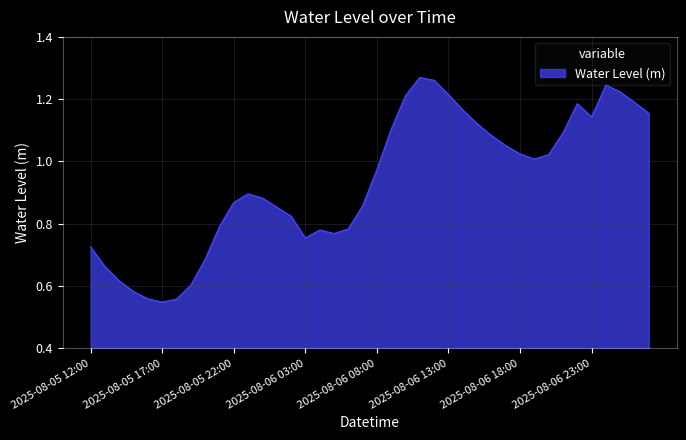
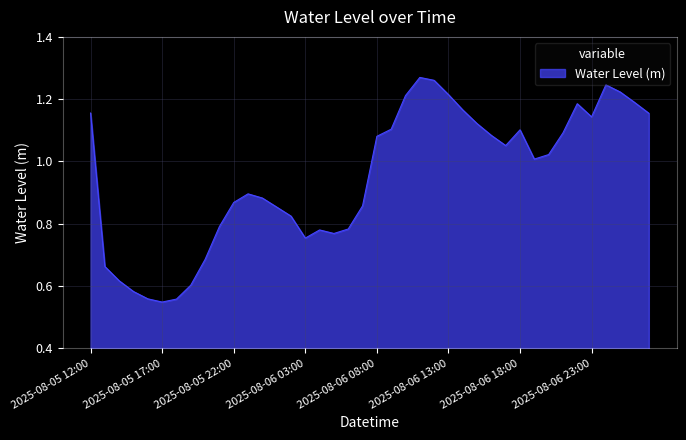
2025-08-05 12:00: 0.73 -> 1.16
2025-08-06 08:00: 0.97 -> 1.08
2025-08-06 18:00: 1.02 -> 1.10
